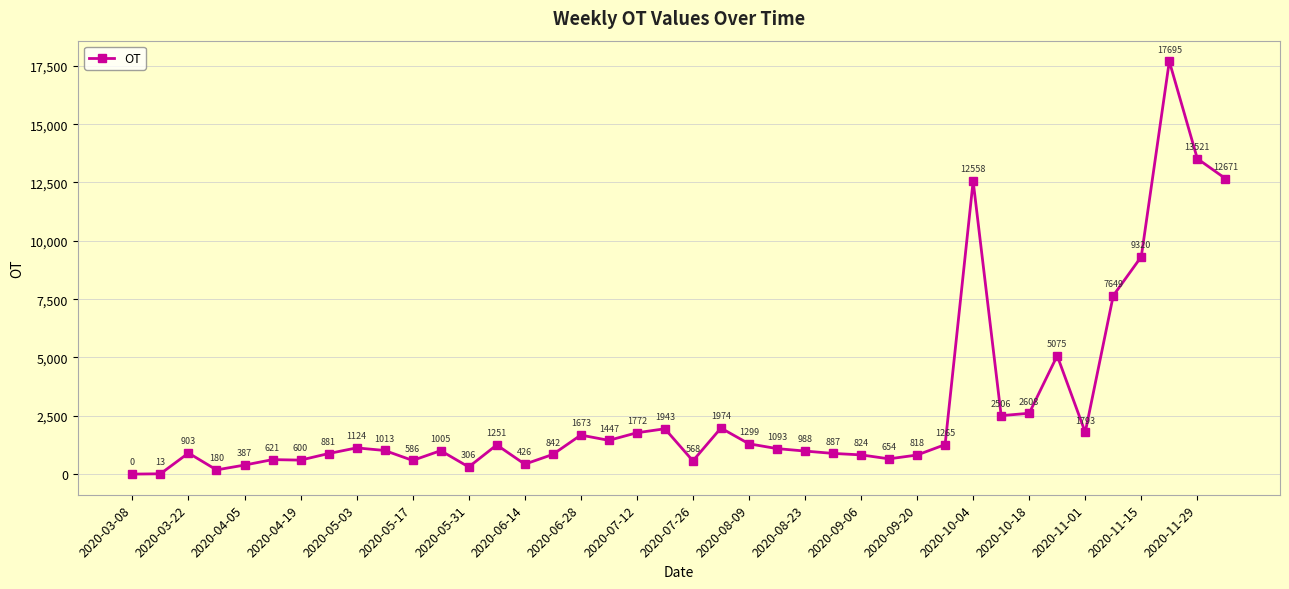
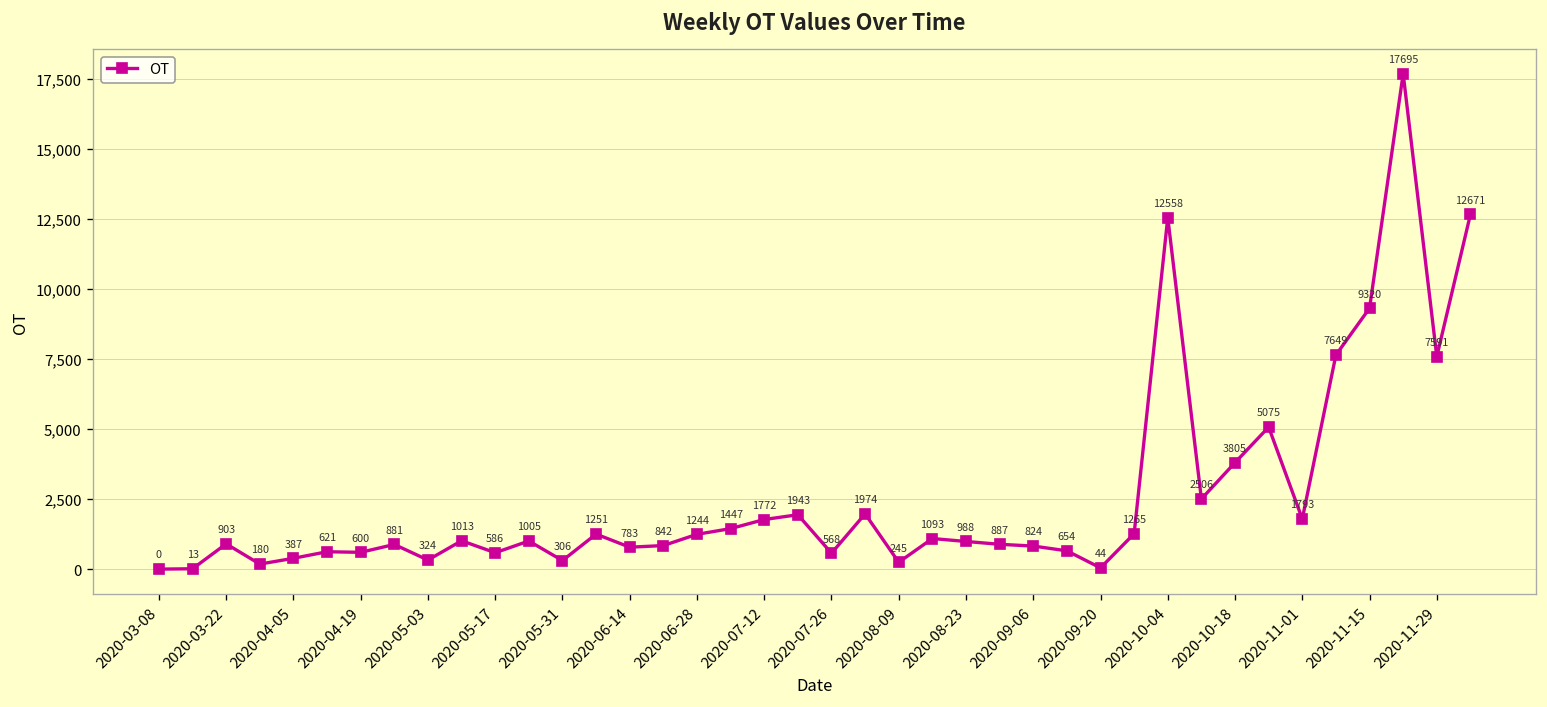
2020-05-03: 1124 -> 324
2020-06-14: 426 -> 783
2020-06-28: 1673 -> 1244
2020-08-09: 1299 -> 245
2020-09-20: 818 -> 44
2020-10-18: 2608 -> 3805
2020-11-29: 13521 -> 7591
